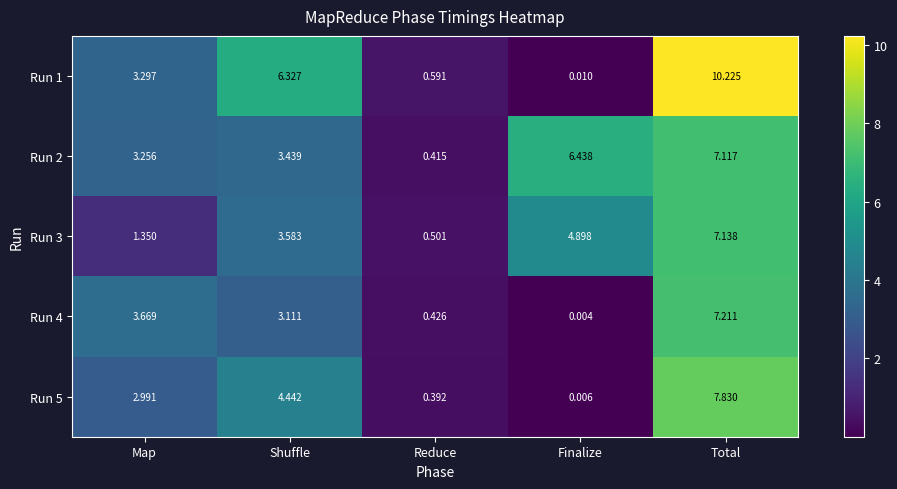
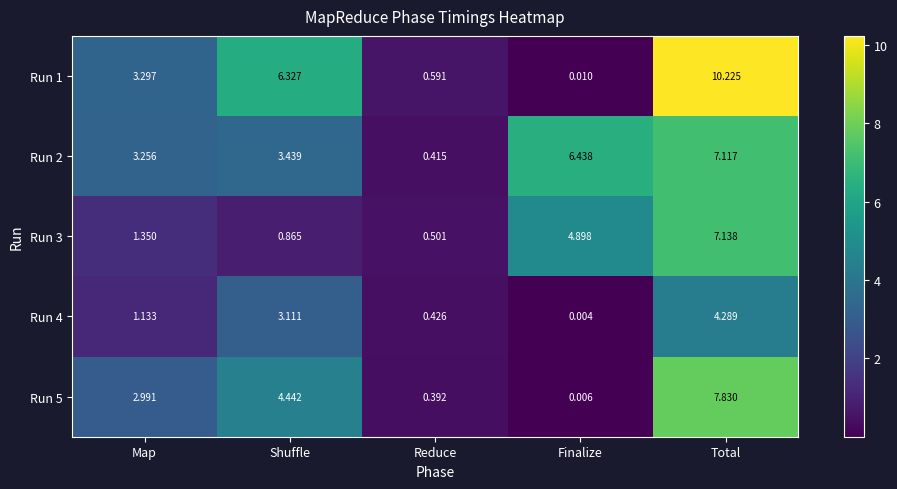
Run 3, Shuffle: 3.583 -> 0.865
Run 4, Map: 3.669 -> 1.133
Run 4, Total: 7.211 -> 4.289
